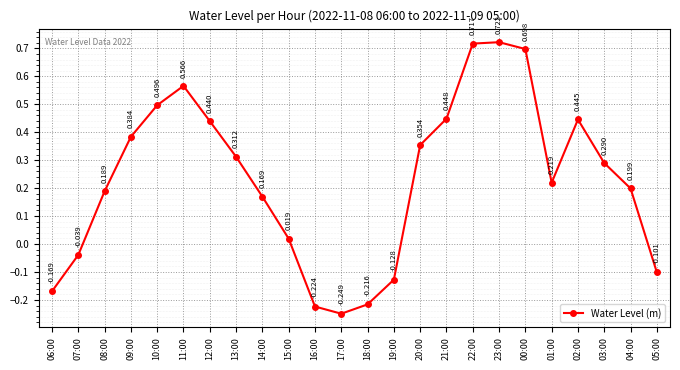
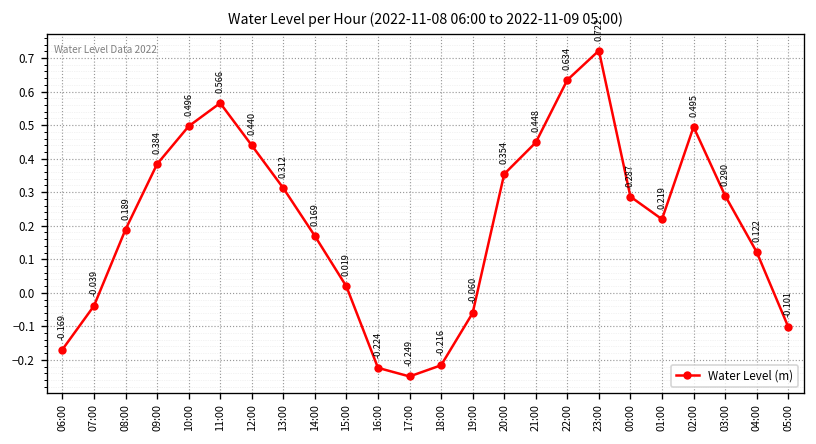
19:00: -0.128 -> -0.060
22:00: 0.717 -> 0.634
00:00: 0.698 -> 0.287
02:00: 0.445 -> 0.495
04:00: 0.199 -> 0.122
